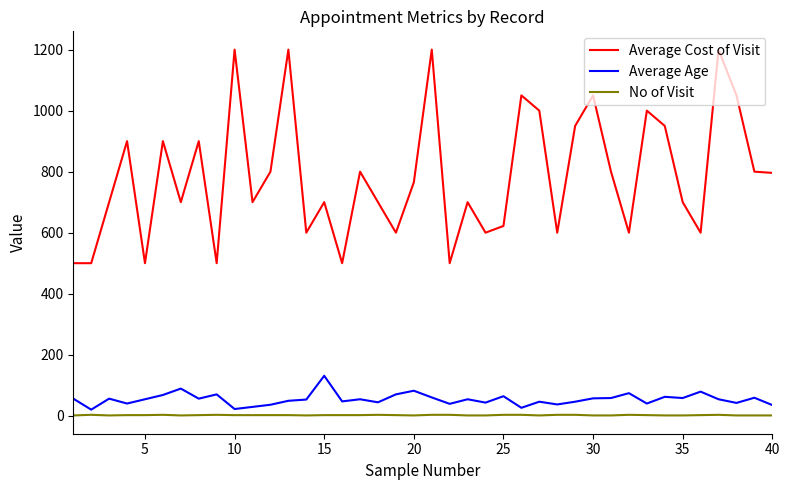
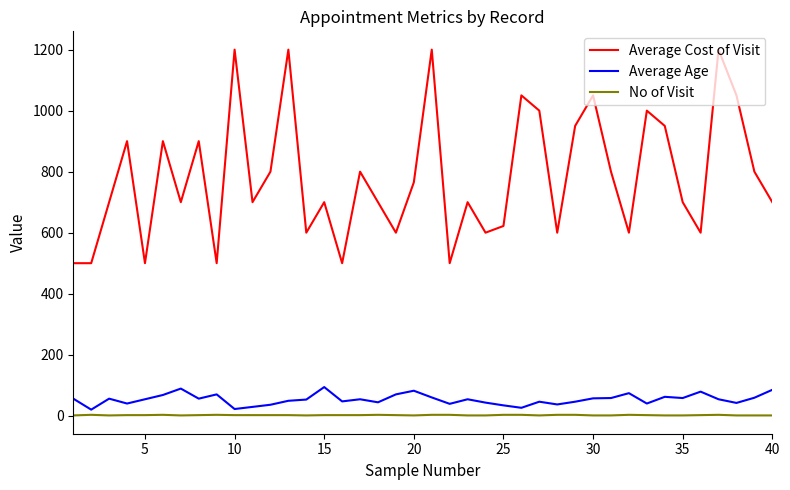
Average Age, 15: 130 -> 90
Average Age, 25: 60 -> 30
Average Cost of Visit, 40: 800 -> 700
Average Age, 40: 40 -> 90
